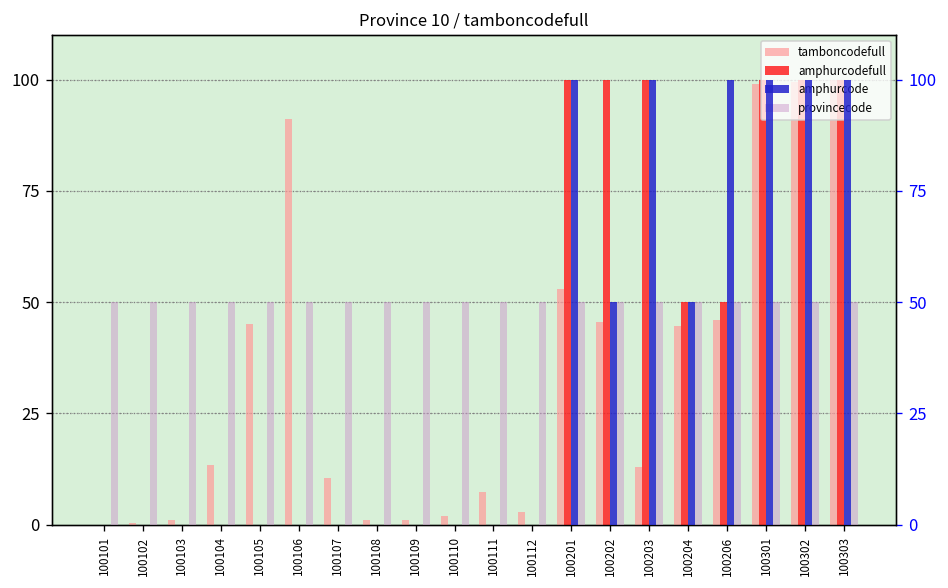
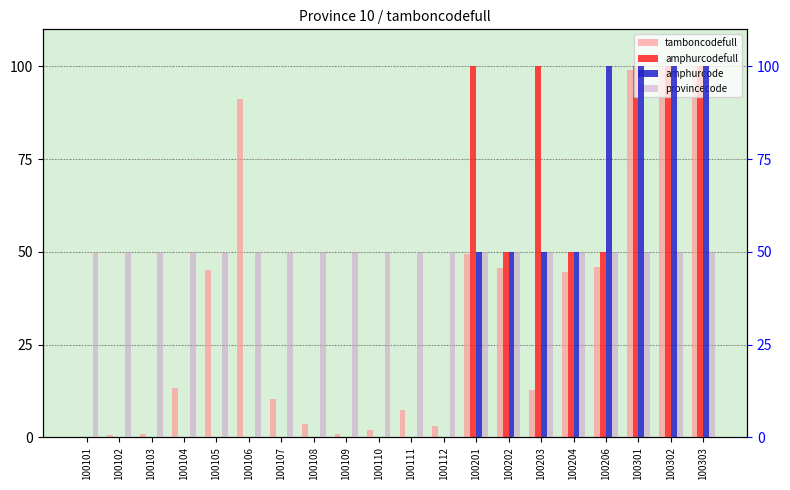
tamboncodefull, 100108: 1 -> 3
tamboncodefull, 100201: 53 -> 50
amphurcodefull, 100202: 100 -> 50
amphurcode, 100201: 100 -> 50
amphurcode, 100203: 100 -> 50
